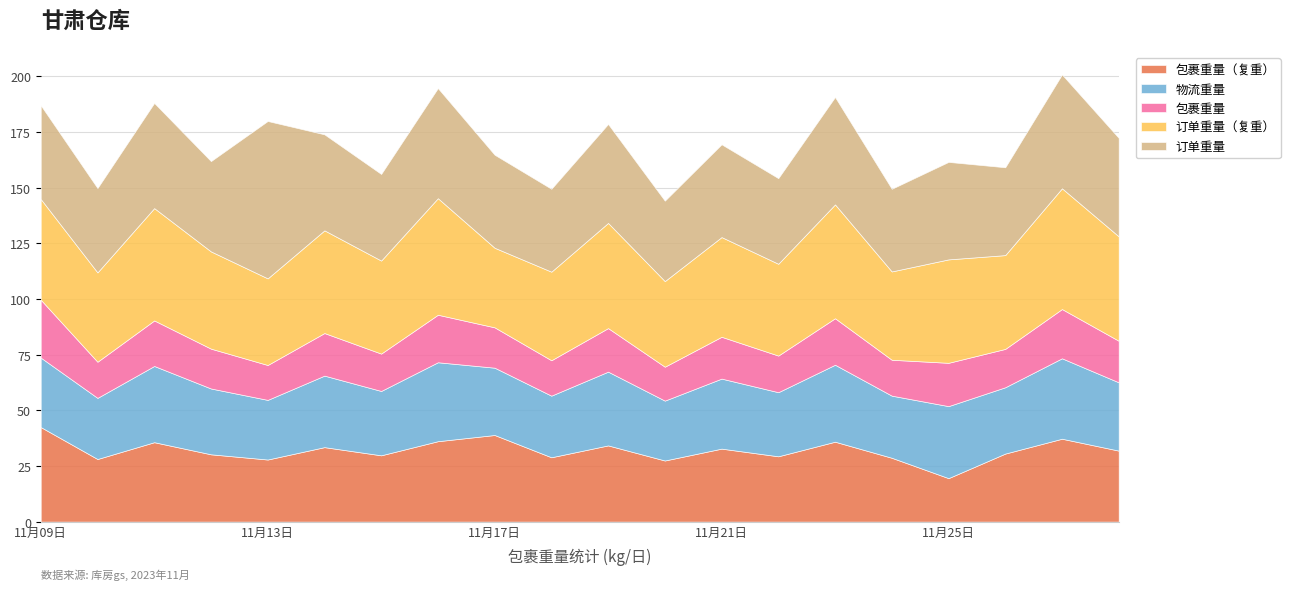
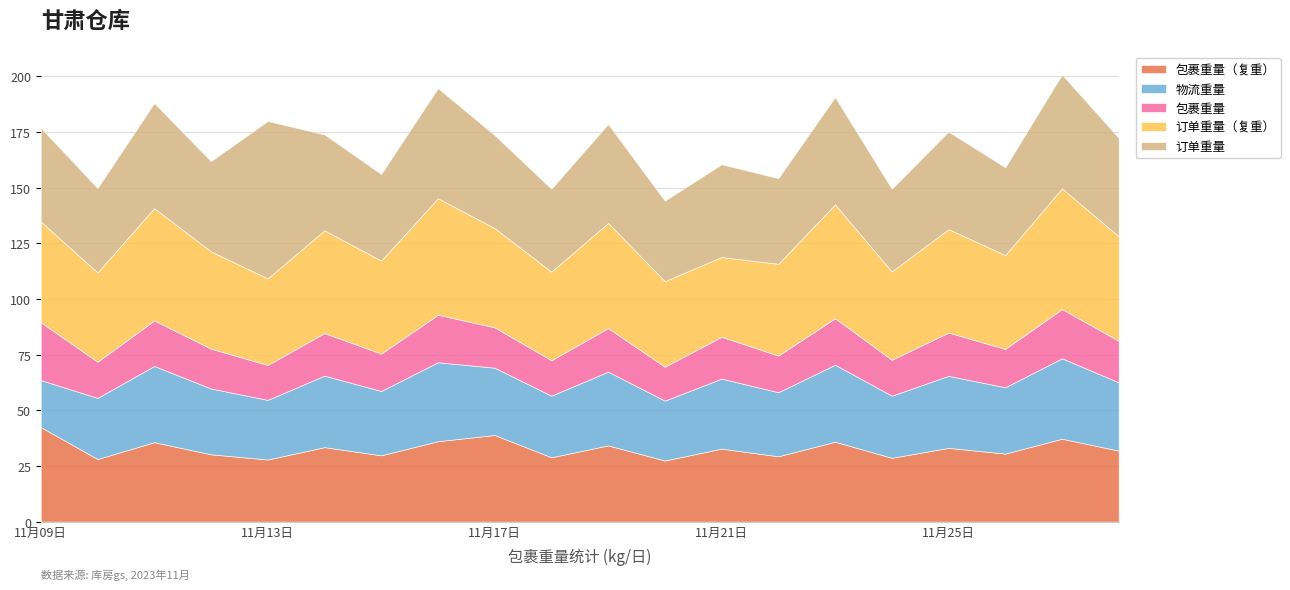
物流重量, 11月09日: 31 -> 21
订单重量（复重）, 11月17日: 36 -> 45
订单重量（复重）, 11月21日: 45 -> 36
包裹重量（复重）, 11月25日: 20 -> 33
